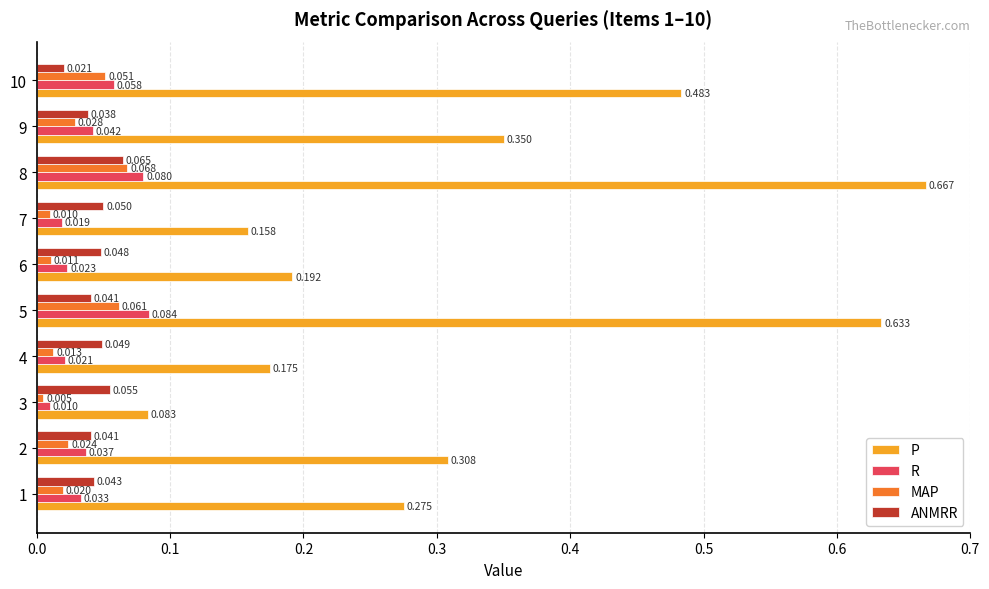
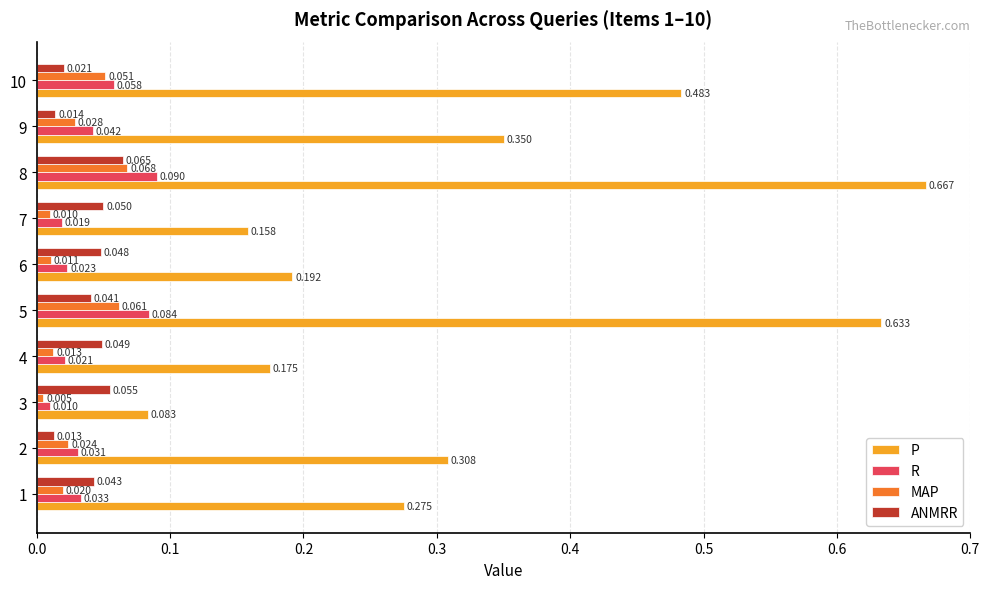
ANMRR, 9: 0.038 -> 0.014
R, 8: 0.080 -> 0.090
ANMRR, 2: 0.041 -> 0.013
R, 2: 0.037 -> 0.031
